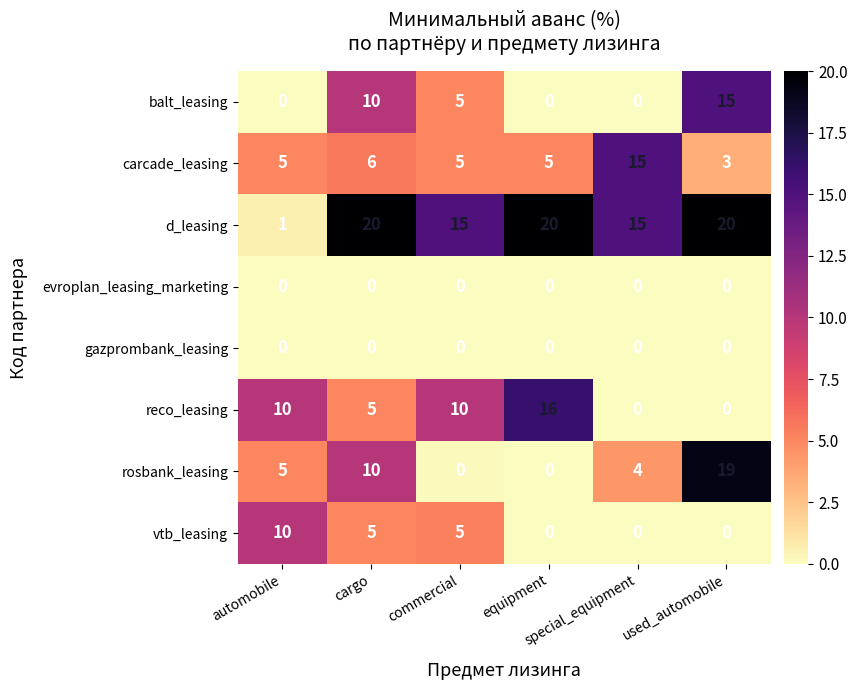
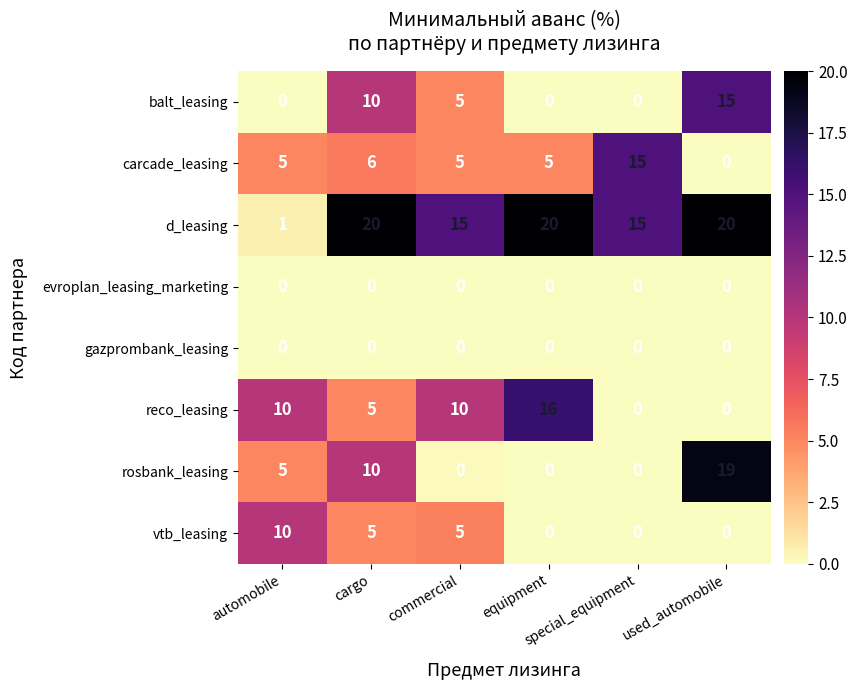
carcade_leasing, used_automobile: 3 -> 0
rosbank_leasing, special_equipment: 4 -> 0
